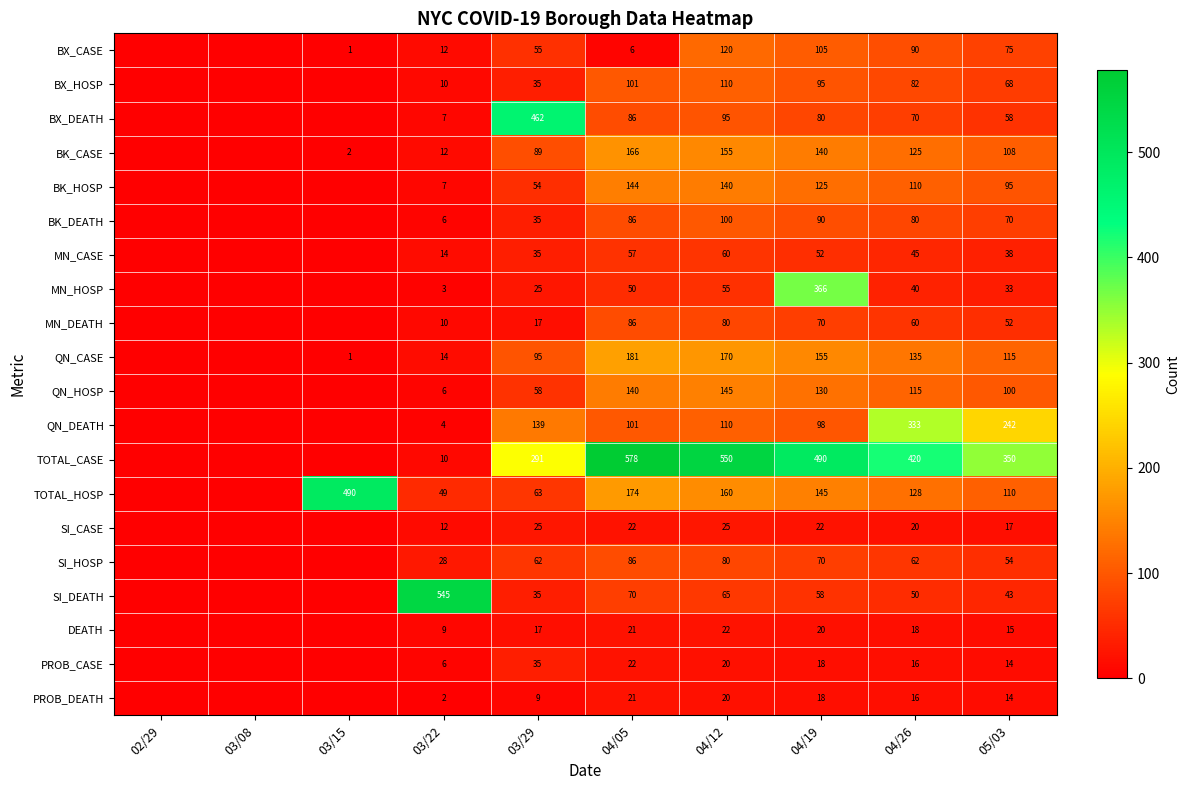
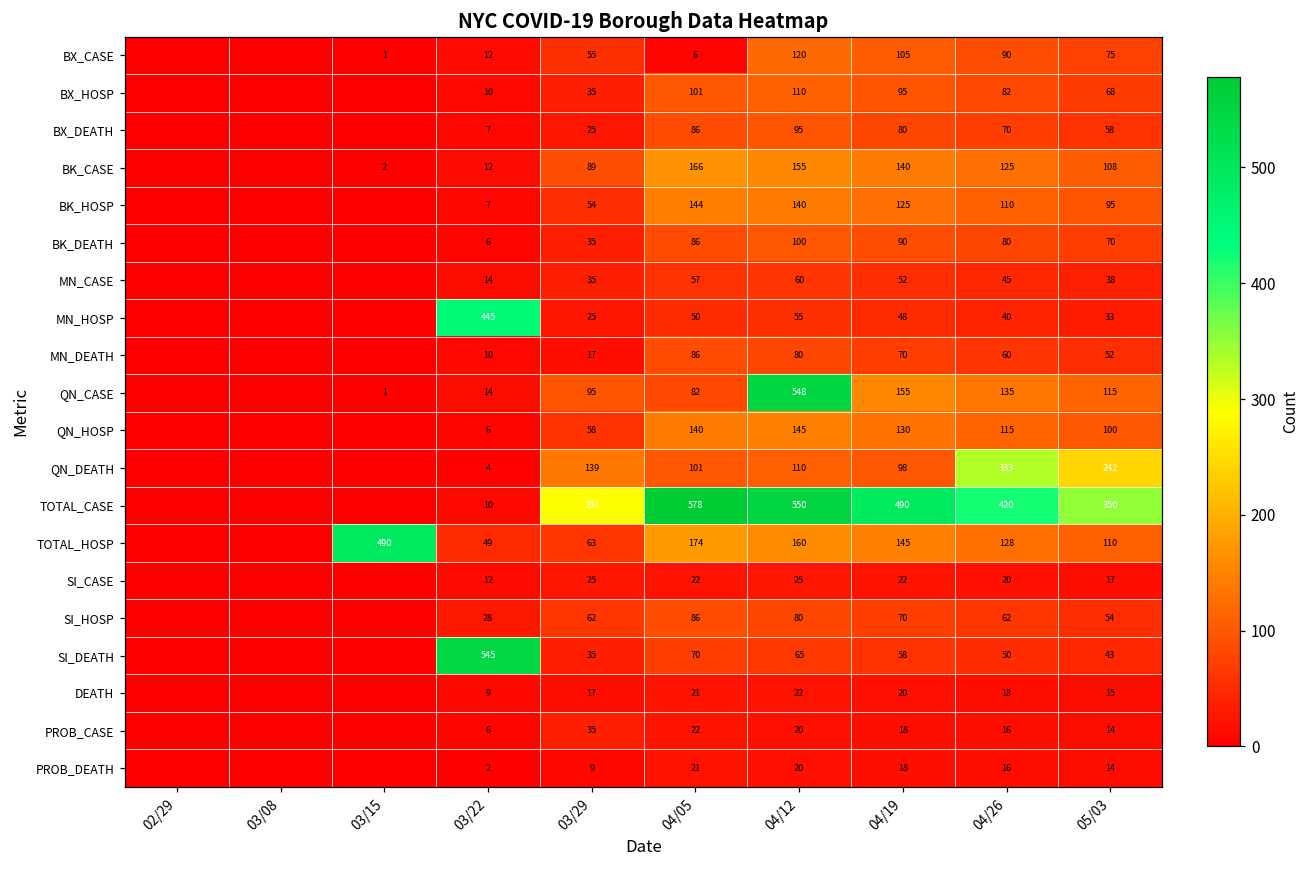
BX_DEATH, 03/29: 462 -> 25
MN_HOSP, 03/22: 3 -> 445
MN_HOSP, 04/19: 366 -> 48
QN_CASE, 04/05: 181 -> 82
QN_CASE, 04/12: 170 -> 548
